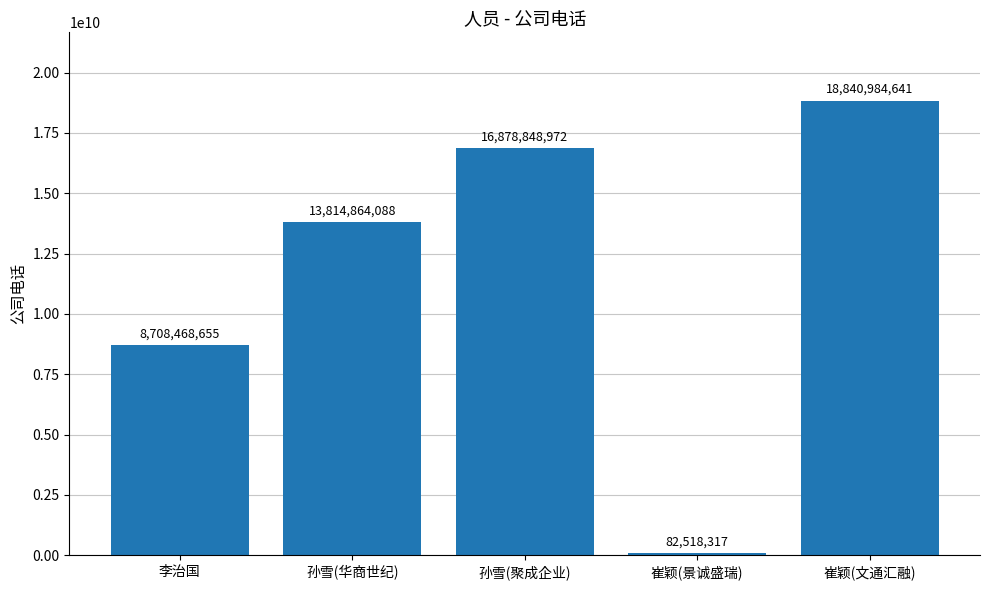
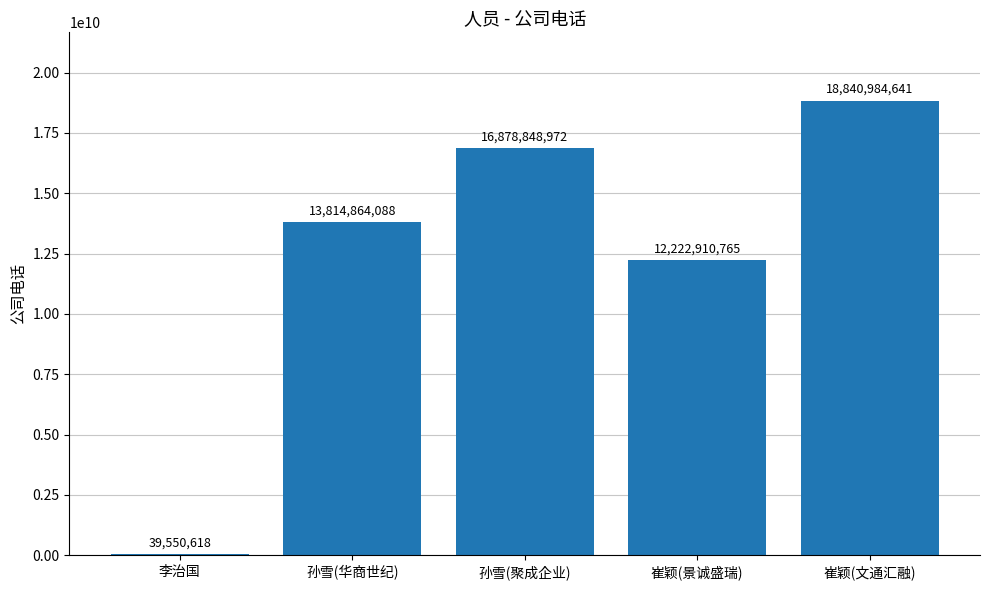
李治国: 8,708,468,655 -> 39,550,618
崔颖(景诚盛瑞): 82,518,317 -> 12,222,910,765
